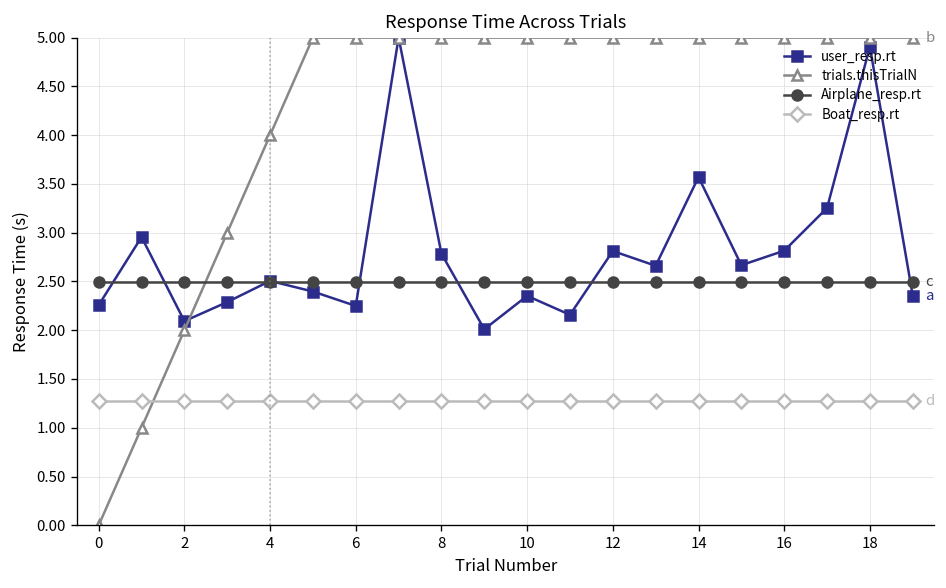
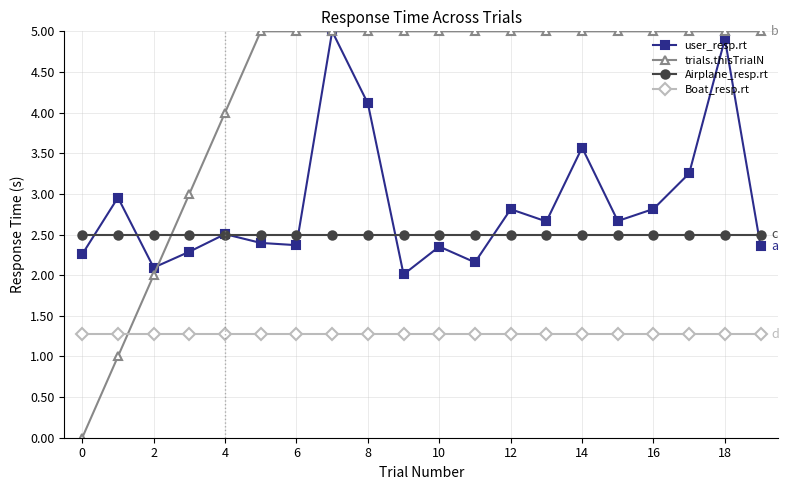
user_resp.rt, 6: 2.2 -> 2.4
user_resp.rt, 8: 2.8 -> 4.1
